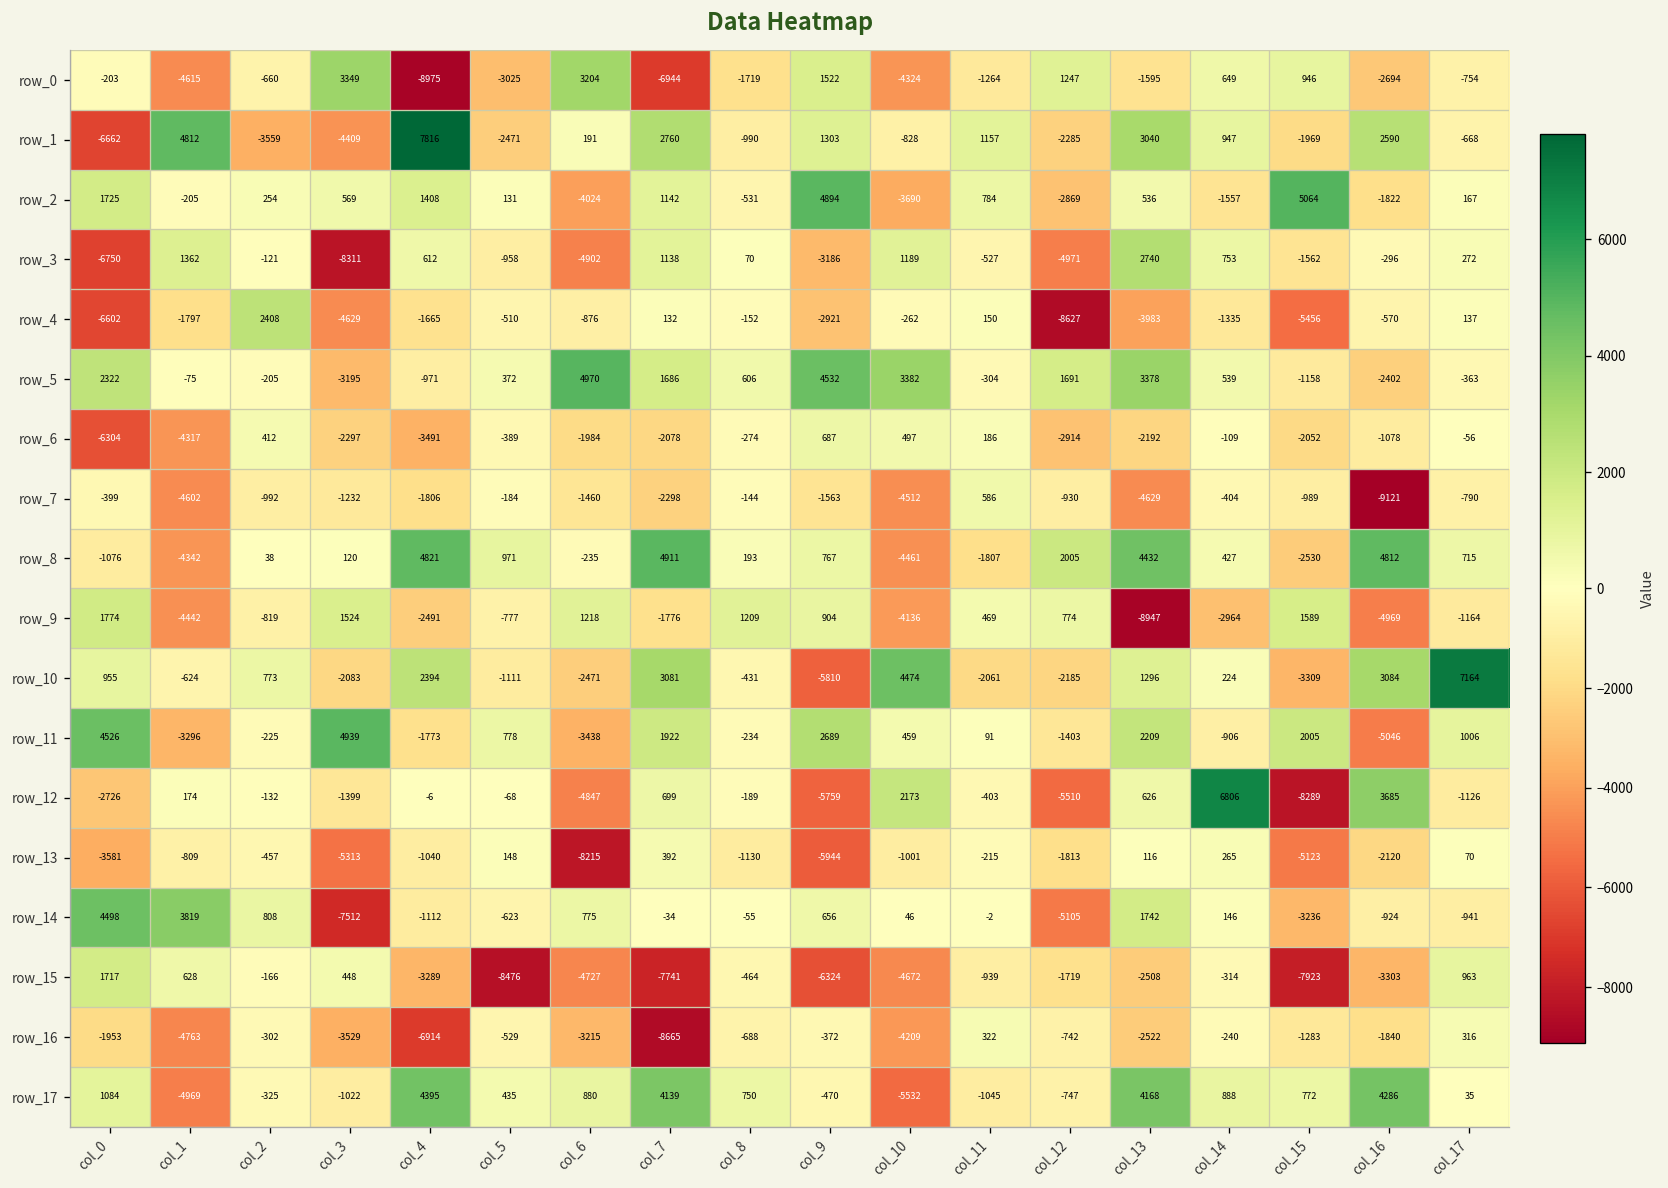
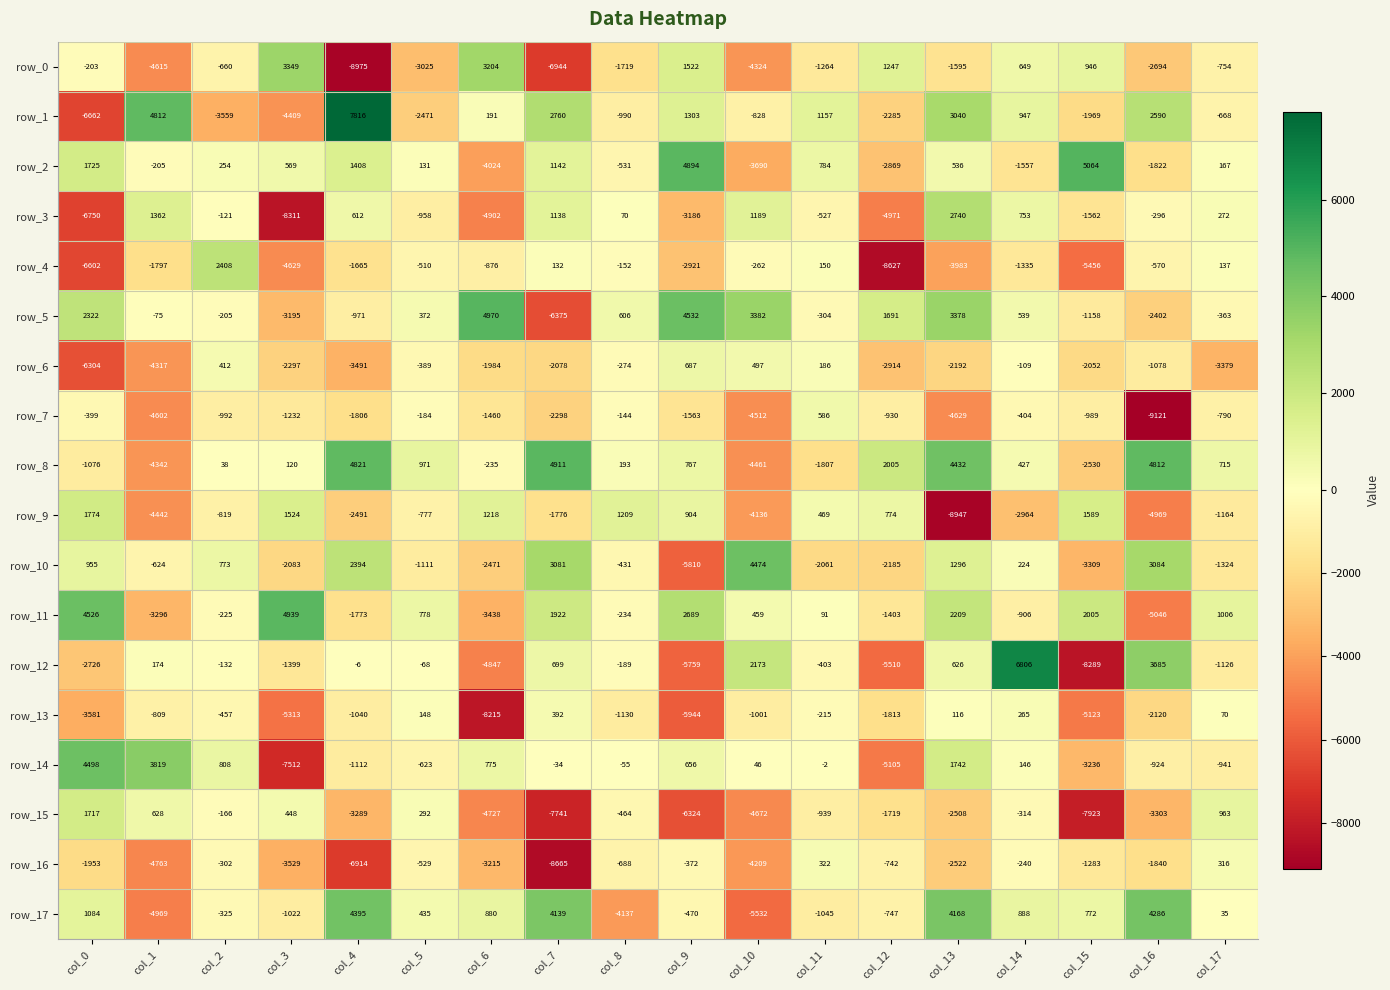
row_5, col_7: 1686 -> -6375
row_6, col_17: -56 -> -3379
row_10, col_17: 7164 -> -1324
row_15, col_5: -8476 -> 292
row_17, col_8: 750 -> -4137
